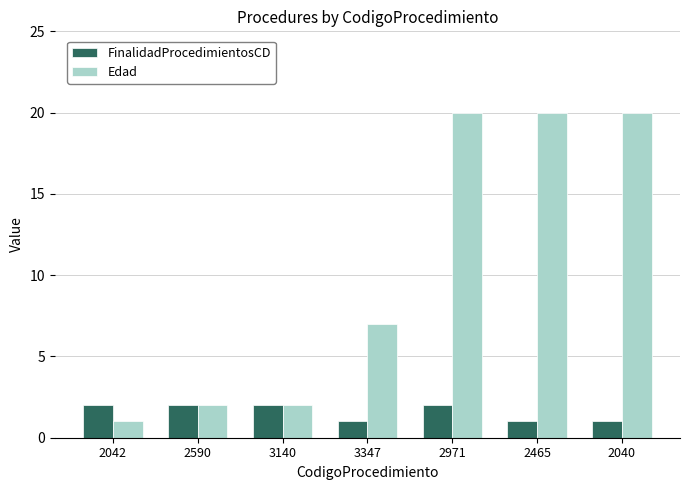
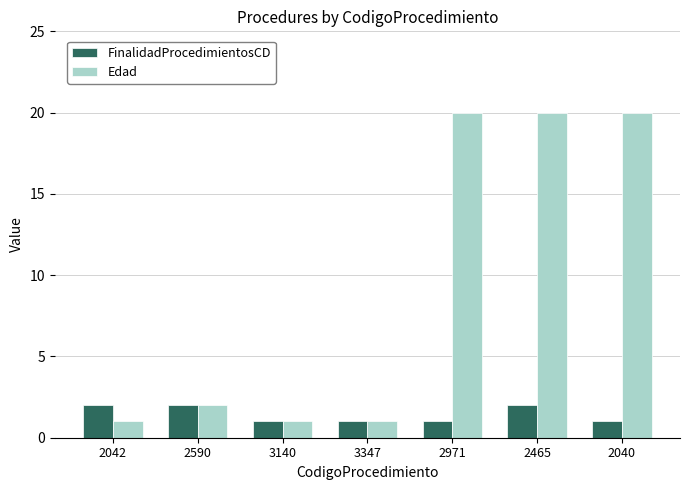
FinalidadProcedimientosCD, 3140: 2 -> 1
Edad, 3140: 2 -> 1
Edad, 3347: 7 -> 1
FinalidadProcedimientosCD, 2971: 2 -> 1
FinalidadProcedimientosCD, 2465: 1 -> 2
